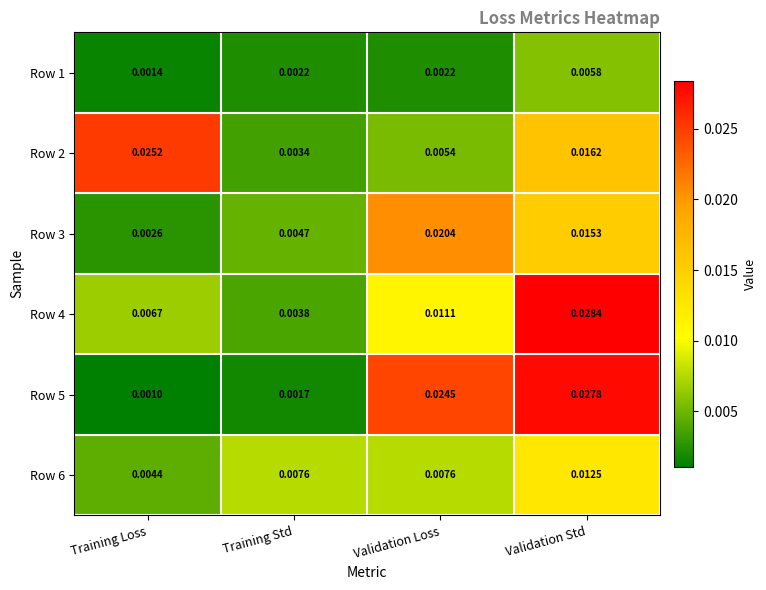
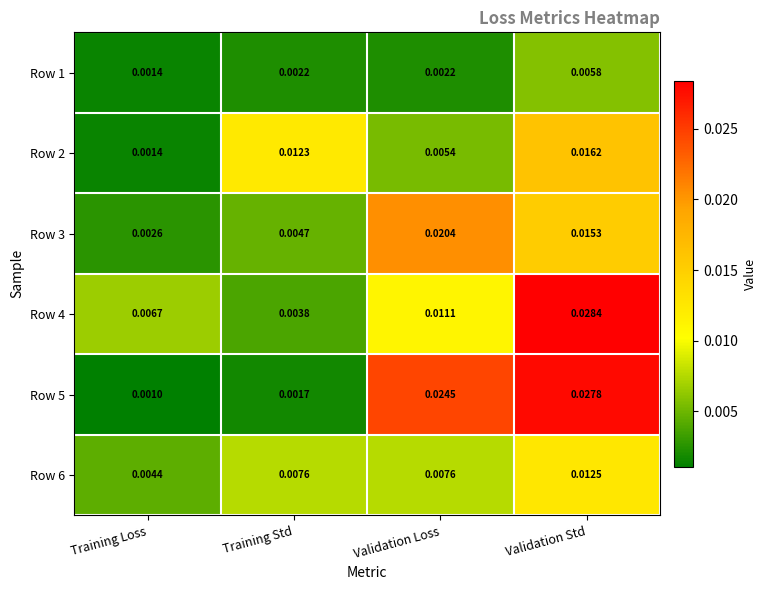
Row 2, Training Loss: 0.0252 -> 0.0014
Row 2, Training Std: 0.0034 -> 0.0123
